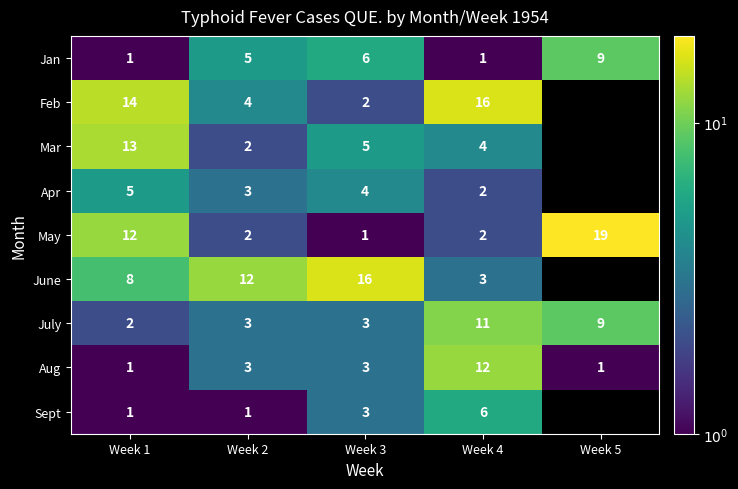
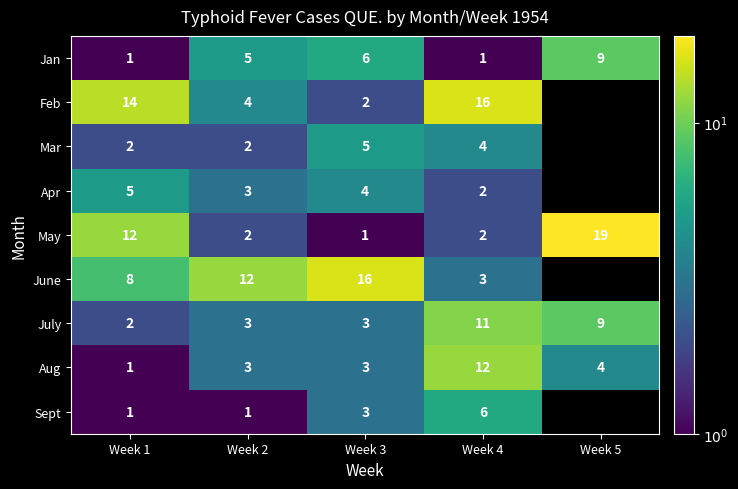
Mar, Week 1: 13 -> 2
Aug, Week 5: 1 -> 4
